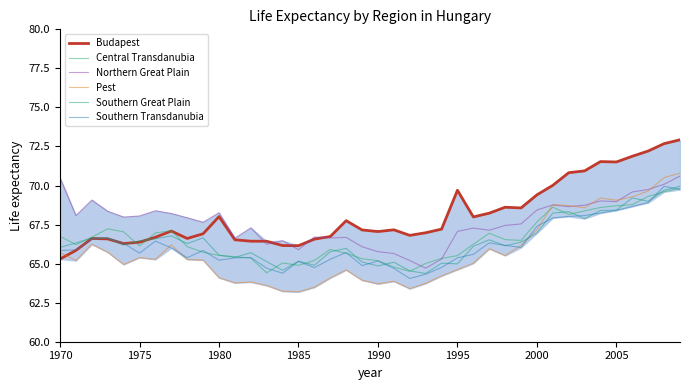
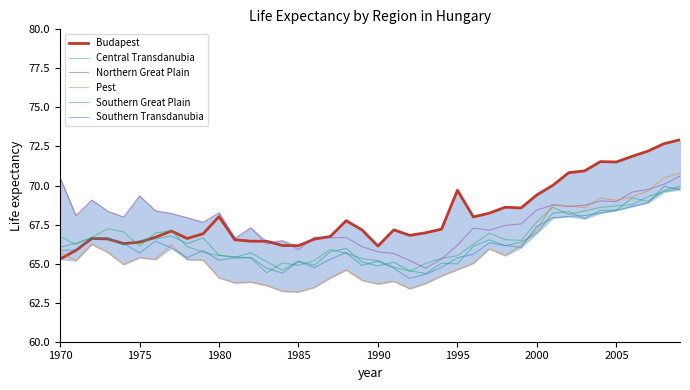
Northern Great Plain, 1975: 68.1 -> 69.3
Budapest, 1990: 67.1 -> 66.1
Northern Great Plain, 1995: 67.1 -> 66.2
